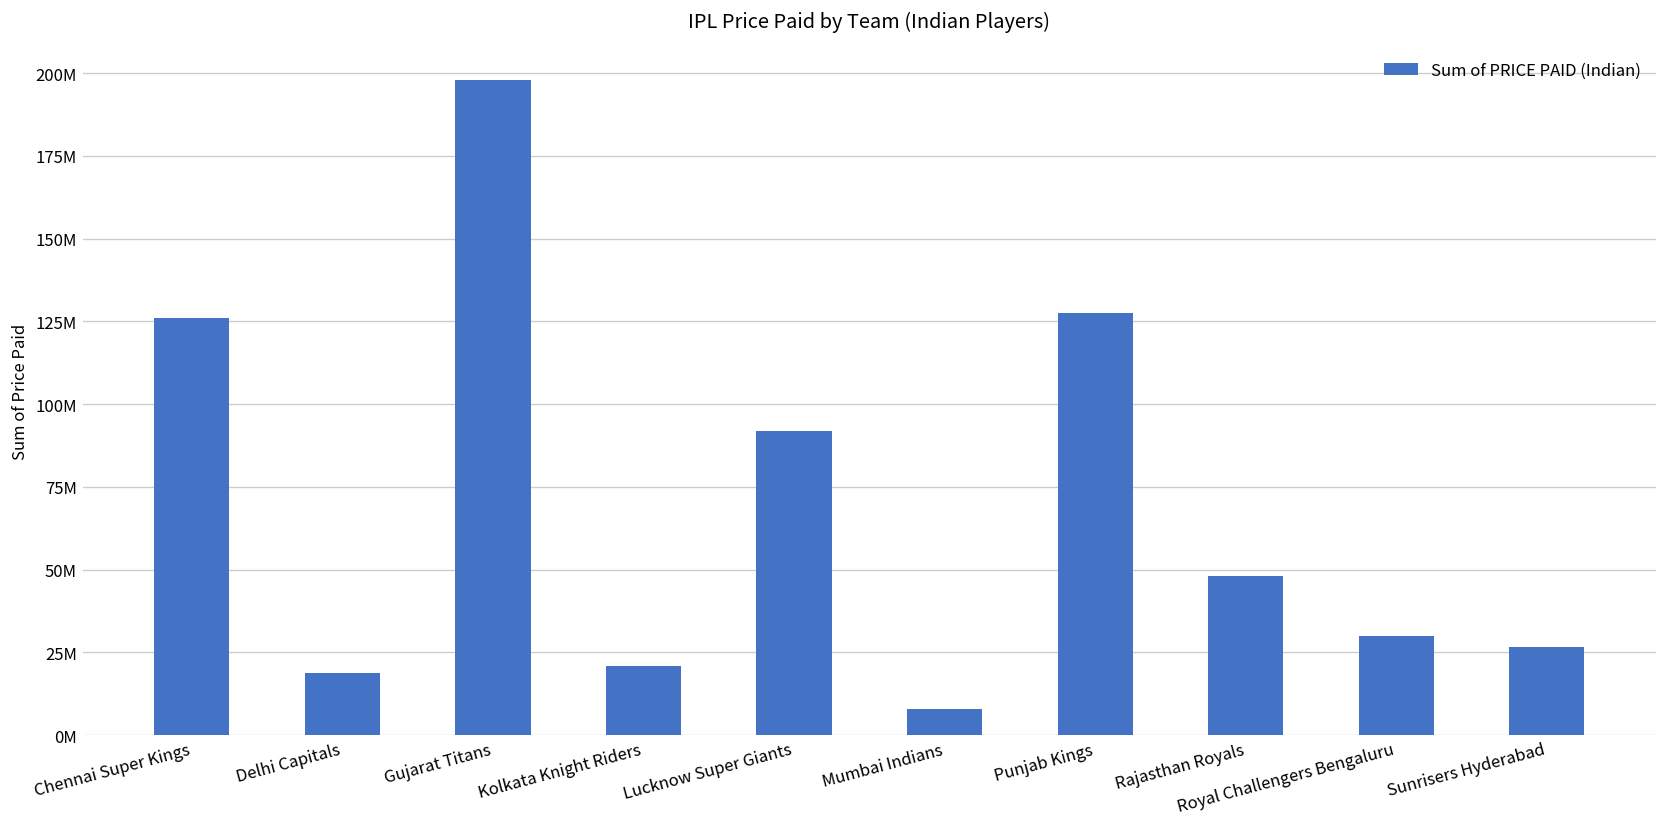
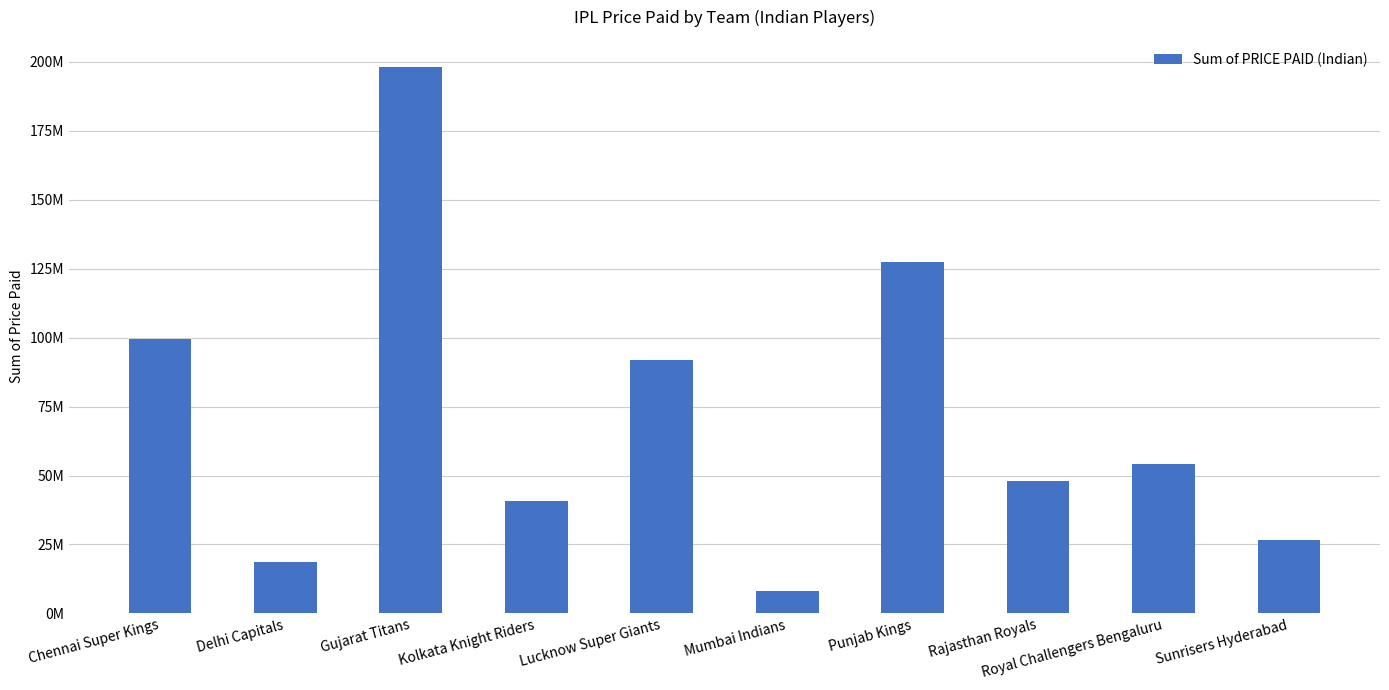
Chennai Super Kings: 126000000 -> 100000000
Kolkata Knight Riders: 21000000 -> 41000000
Royal Challengers Bengaluru: 30000000 -> 54000000
